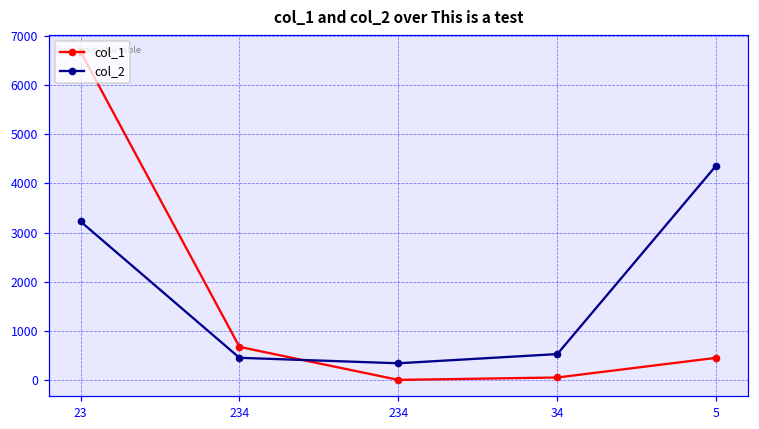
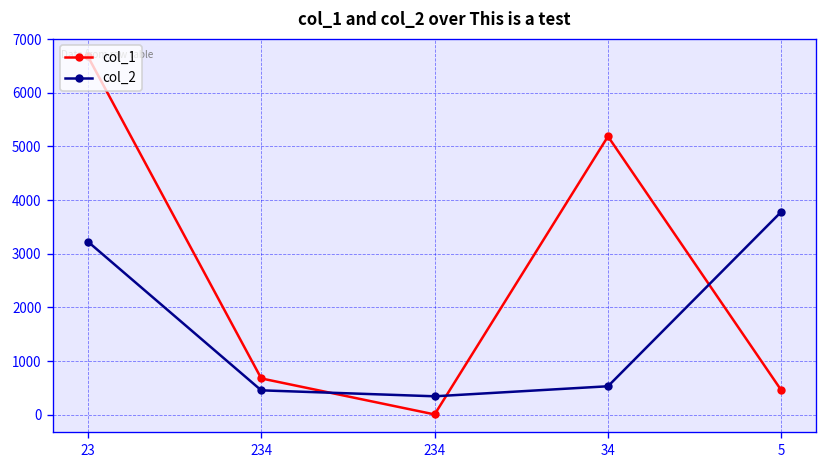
col_1, 34: 100 -> 5200
col_2, 5: 4400 -> 3800
